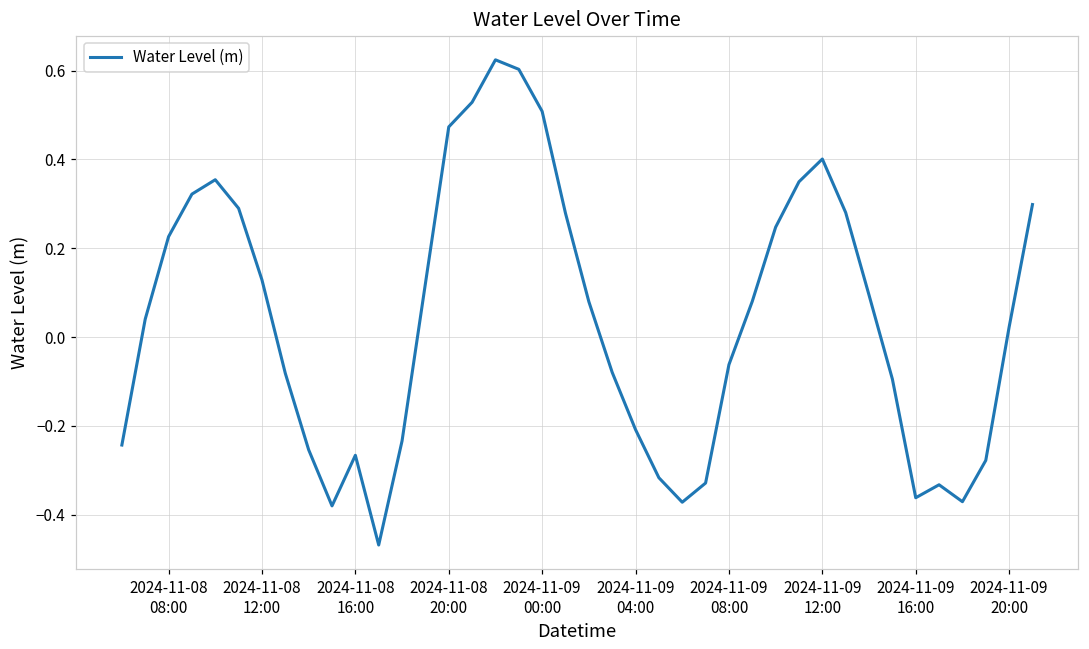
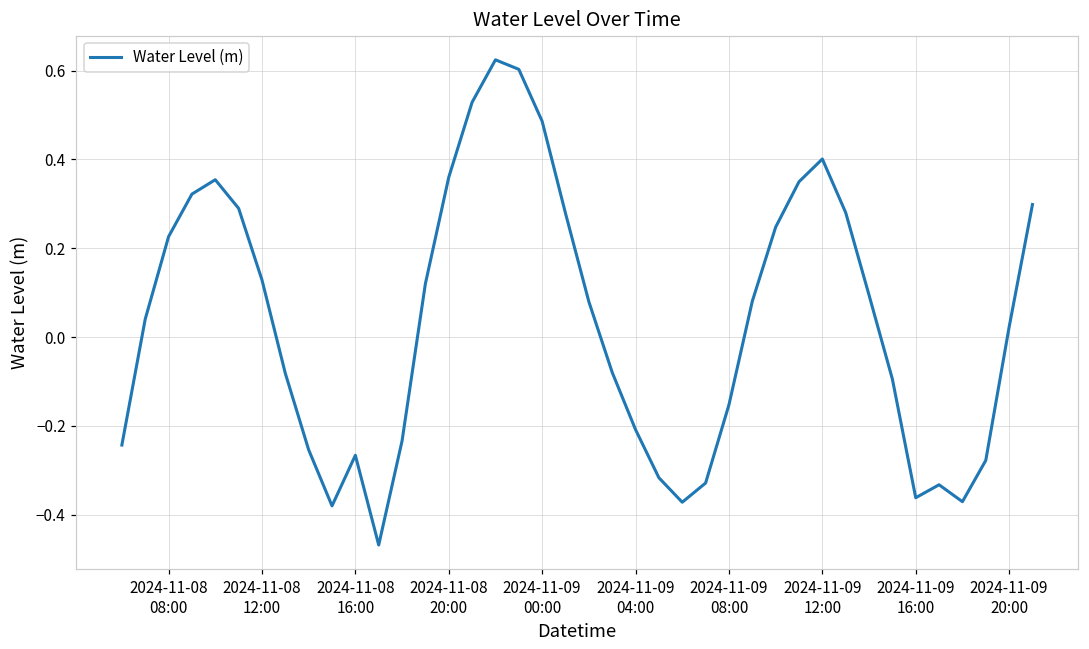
2024-11-08 20:00: 0.47 -> 0.36
2024-11-09 00:00: 0.51 -> 0.49
2024-11-09 08:00: -0.06 -> -0.15
